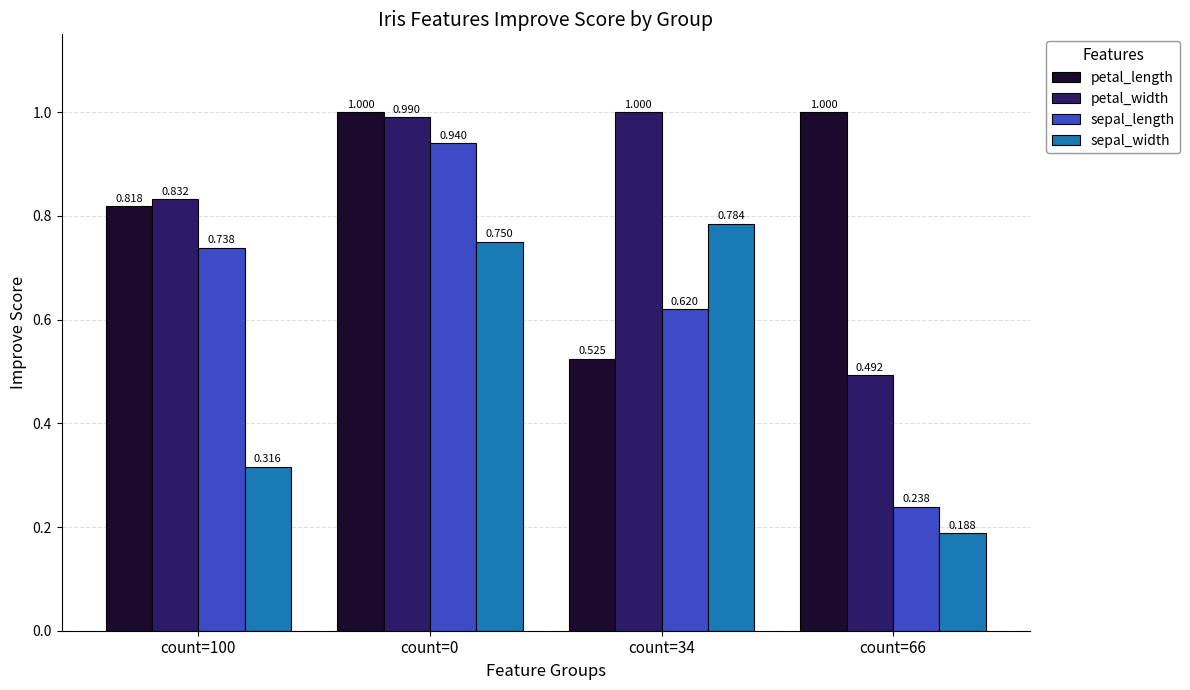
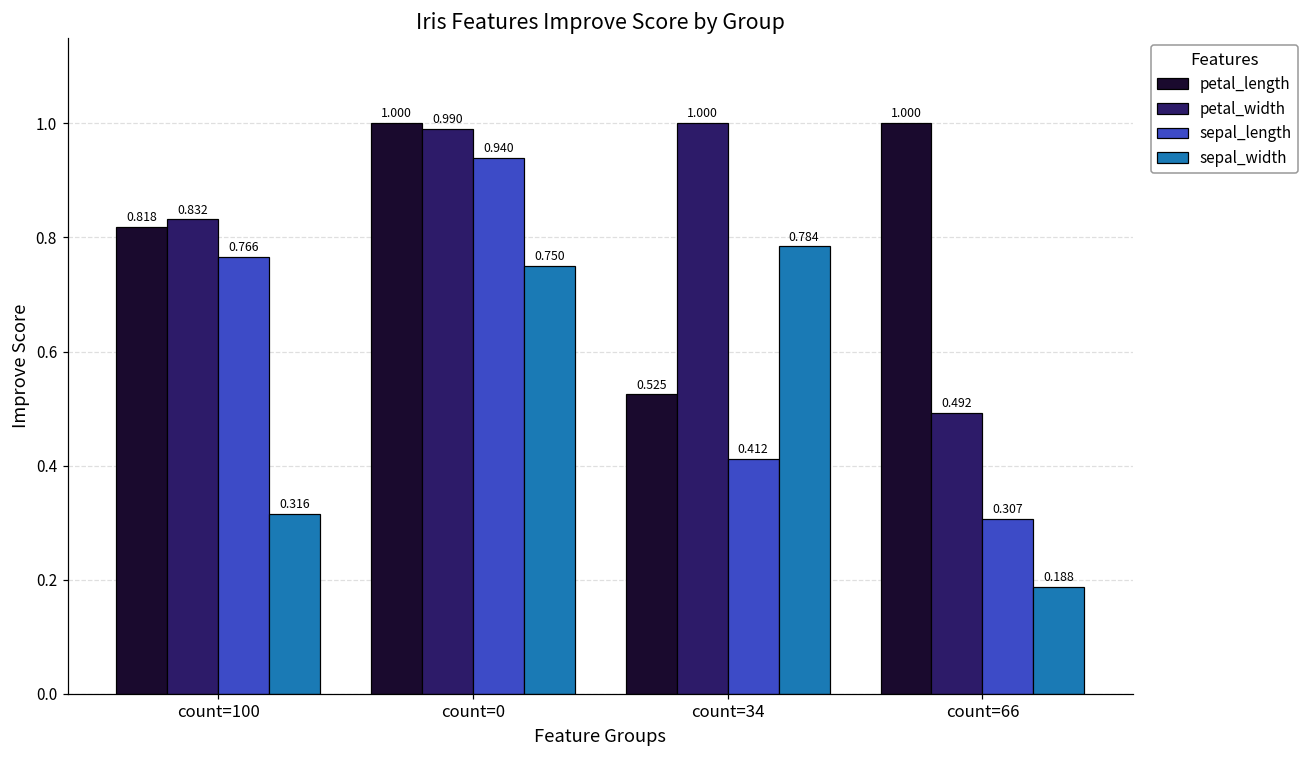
sepal_length, count=100: 0.738 -> 0.766
sepal_length, count=34: 0.620 -> 0.412
sepal_length, count=66: 0.238 -> 0.307
